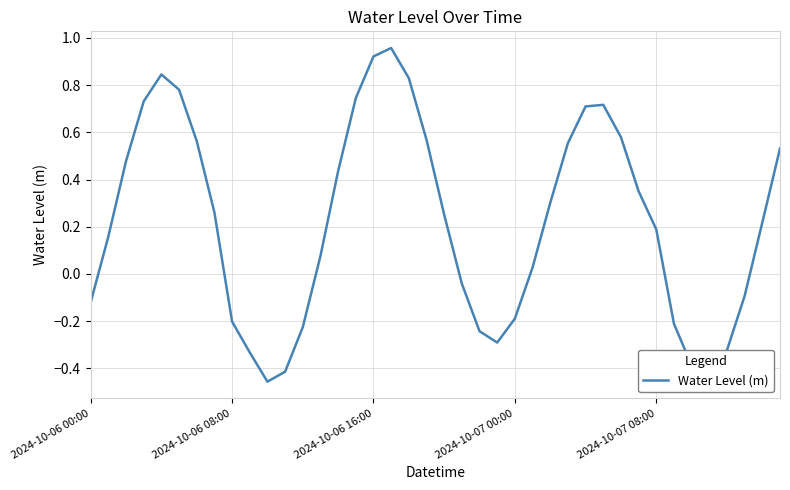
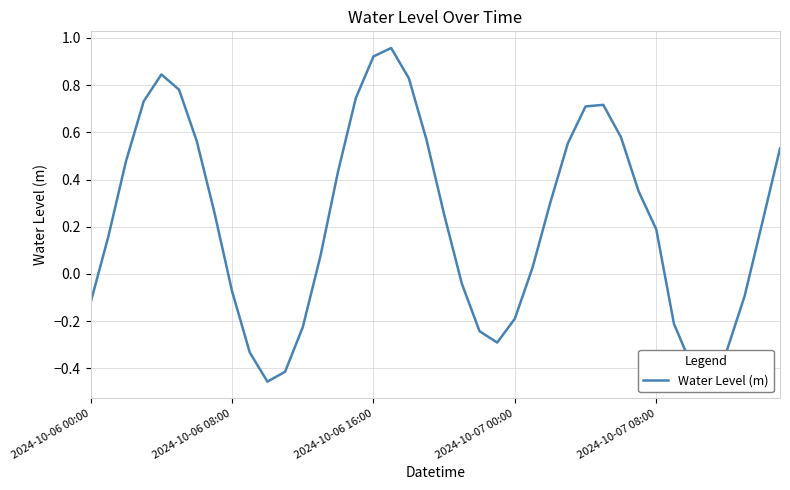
2024-10-06 08:00: -0.20 -> -0.07
